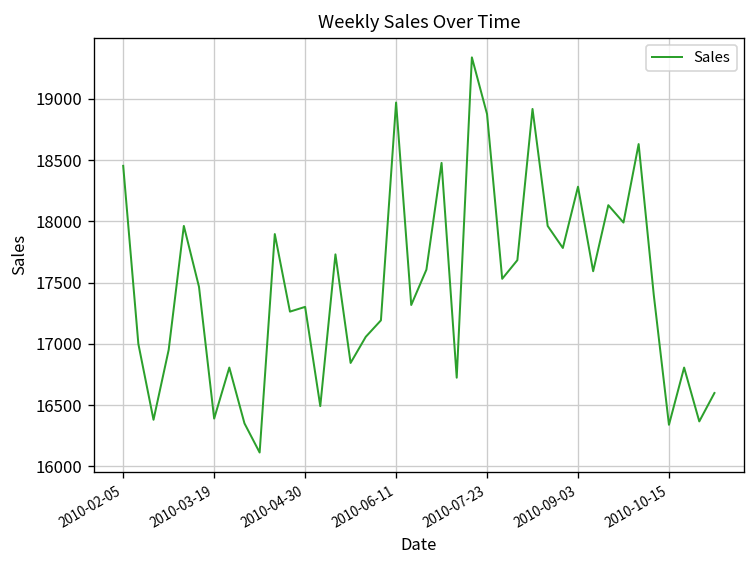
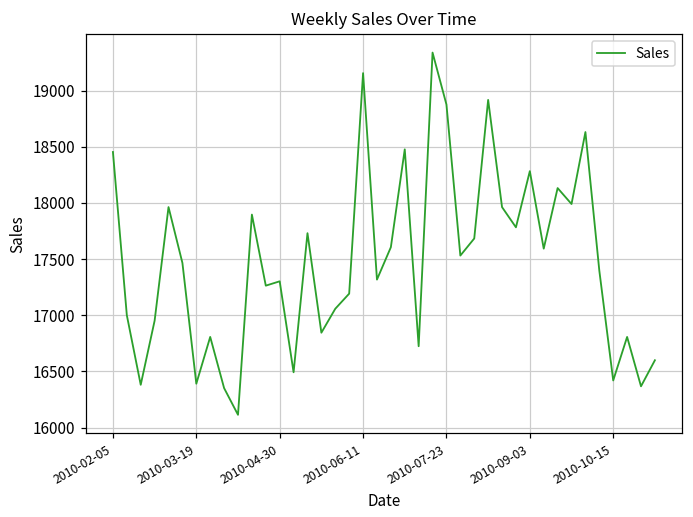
2010-06-11: 18970 -> 19160
2010-10-15: 16340 -> 16420
